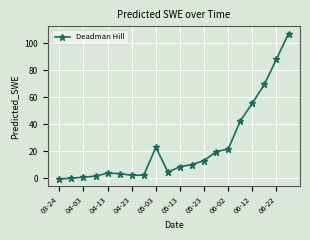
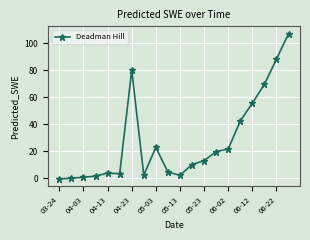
04-23: 2 -> 80
05-13: 8 -> 2
